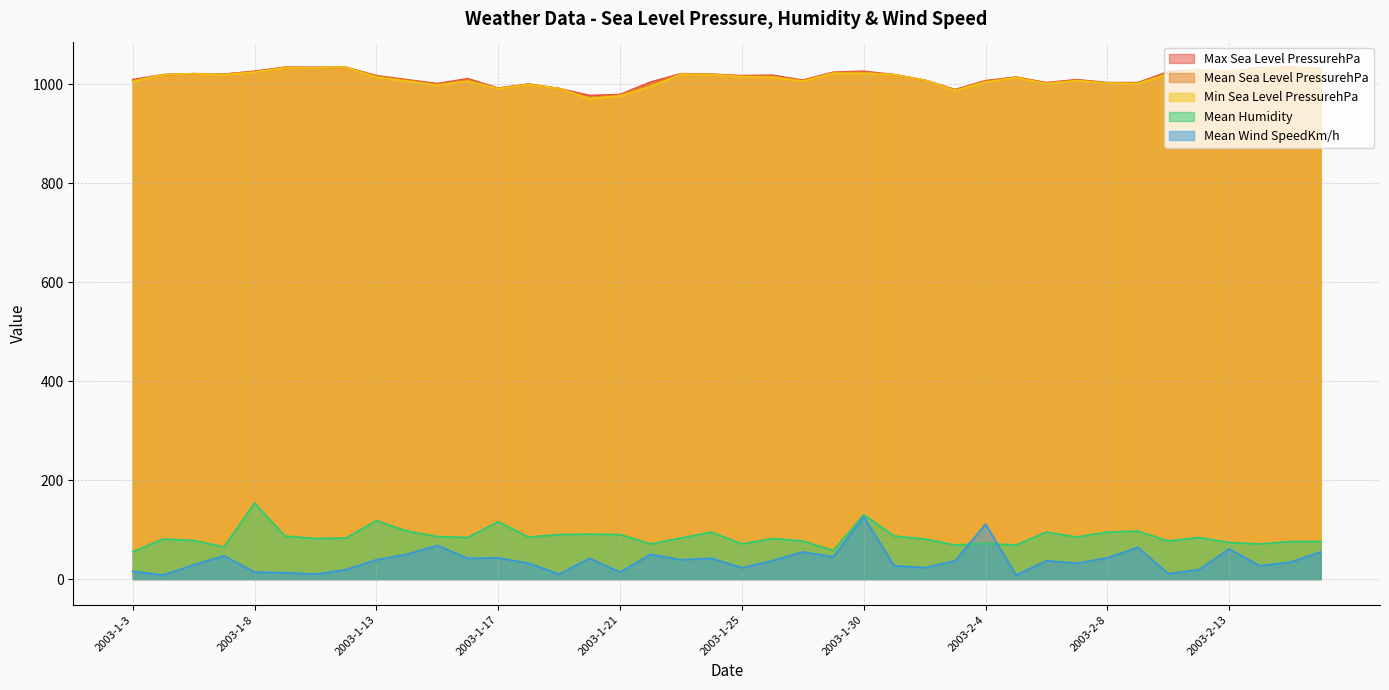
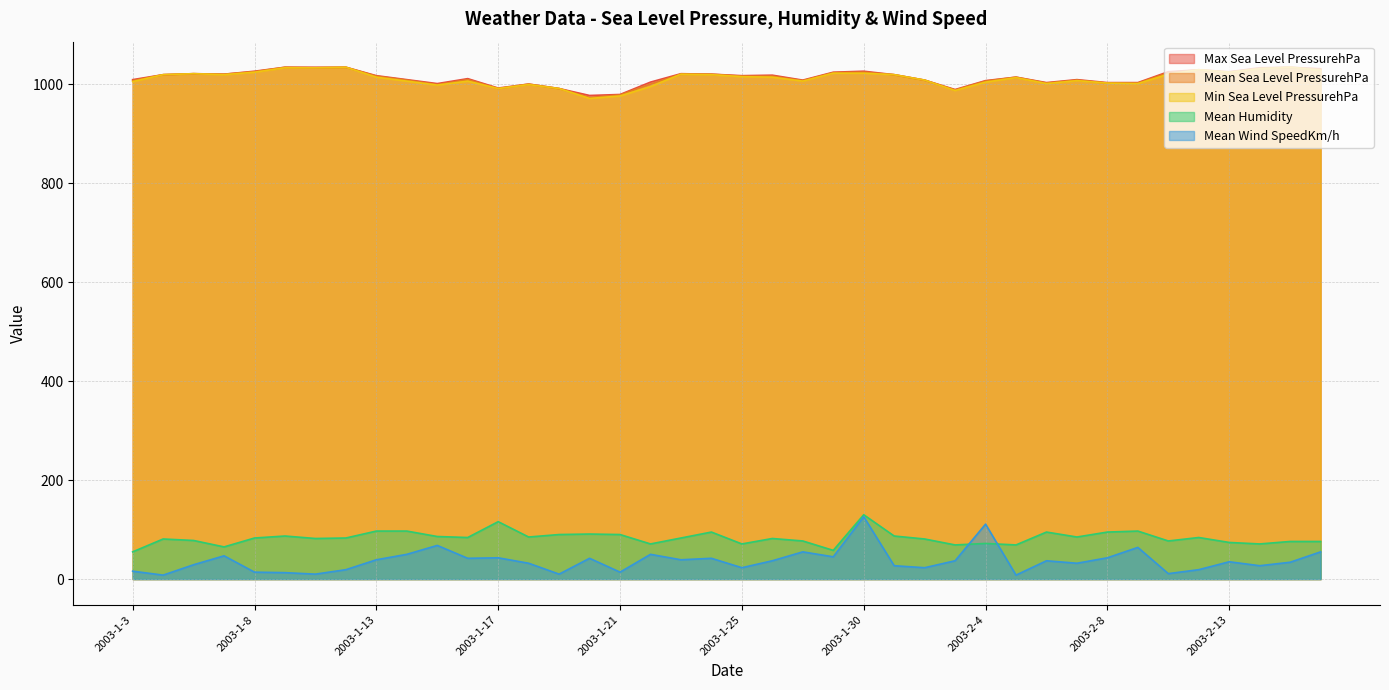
Mean Humidity, 2003-1-8: 150 -> 80
Mean Humidity, 2003-1-13: 120 -> 100
Mean Wind SpeedKm/h, 2003-2-13: 60 -> 40
